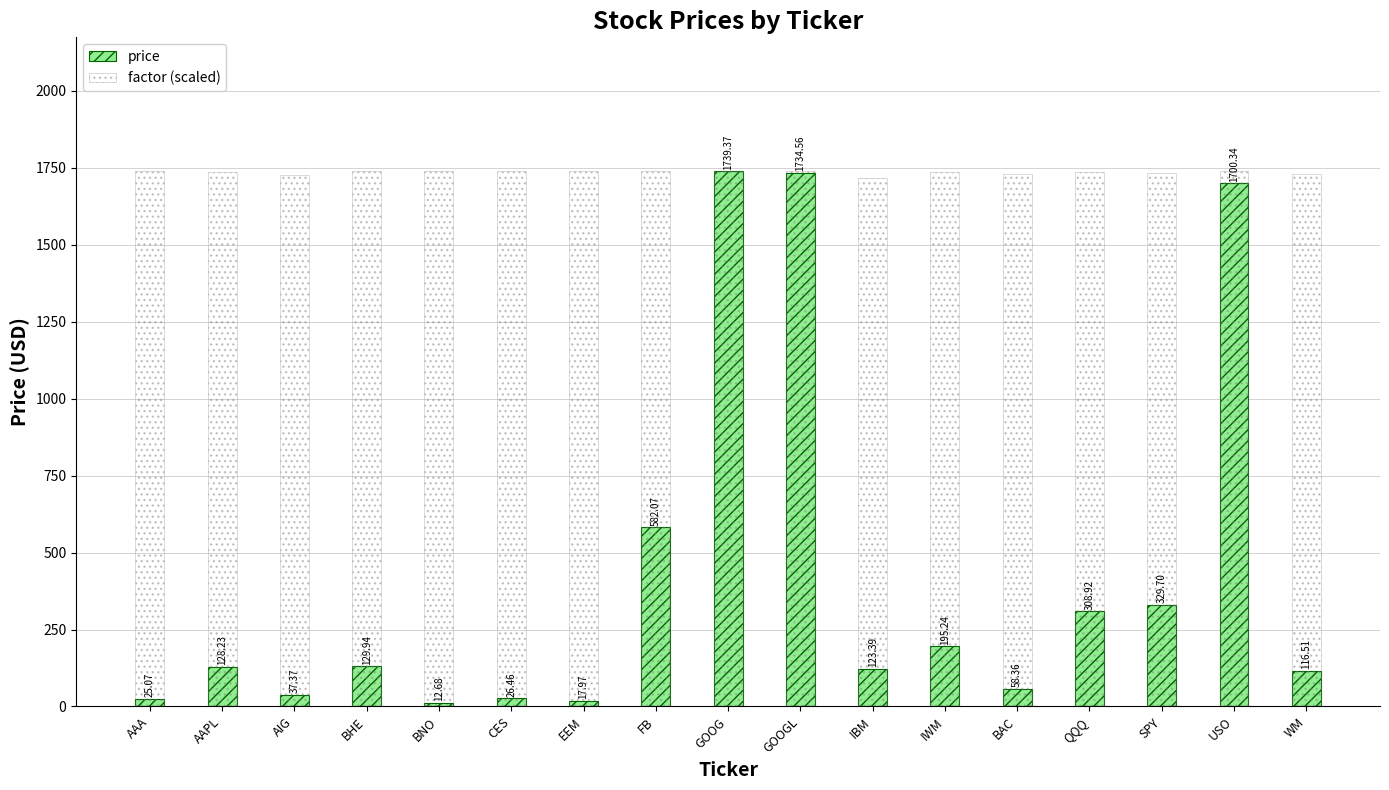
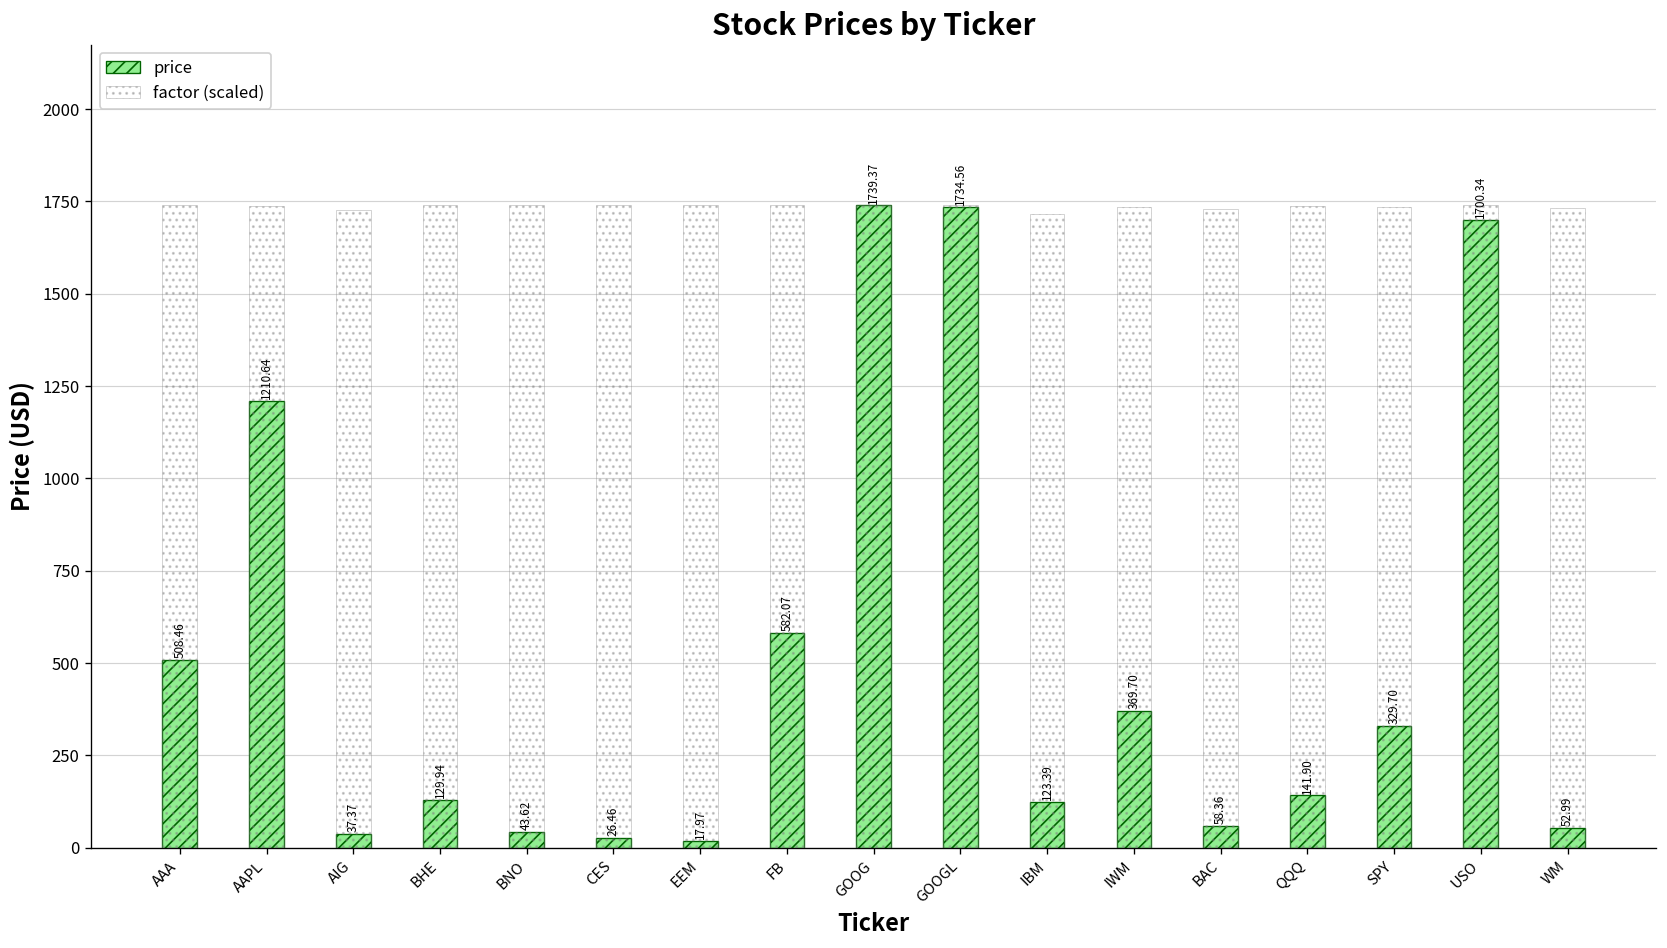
price, AAA: 25.07 -> 508.46
price, AAPL: 128.23 -> 1210.64
price, BNO: 12.68 -> 43.62
price, IWM: 195.24 -> 369.70
price, QQQ: 308.92 -> 141.90
price, WM: 116.51 -> 52.99
